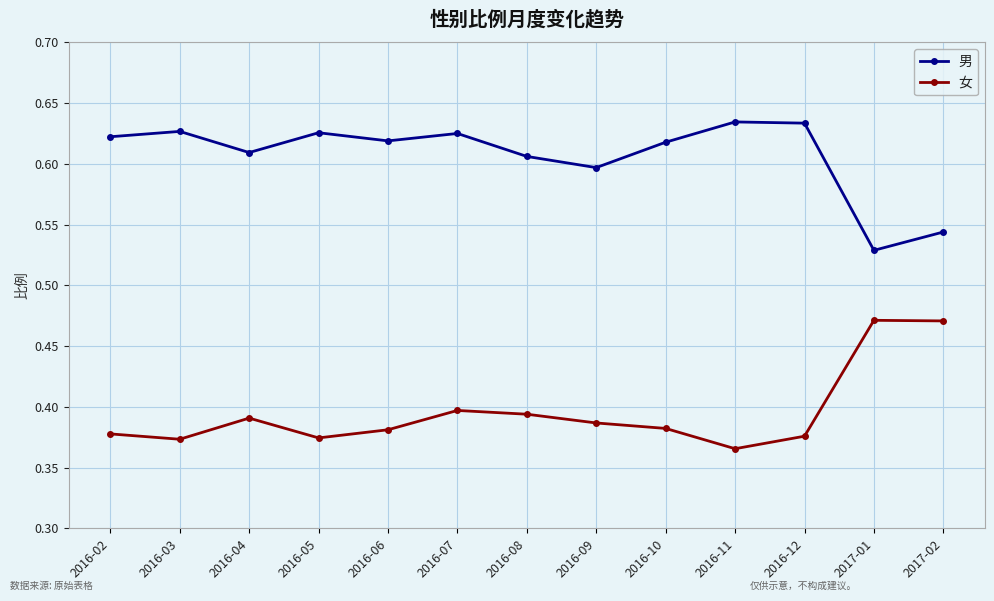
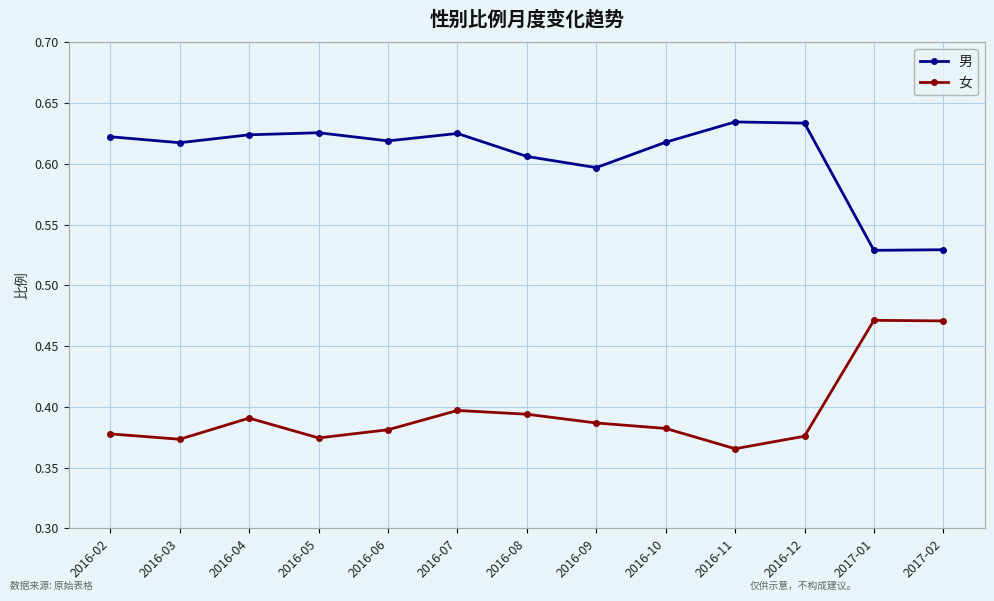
男, 2016-03: 0.627 -> 0.617
男, 2016-04: 0.609 -> 0.624
男, 2017-02: 0.544 -> 0.529
